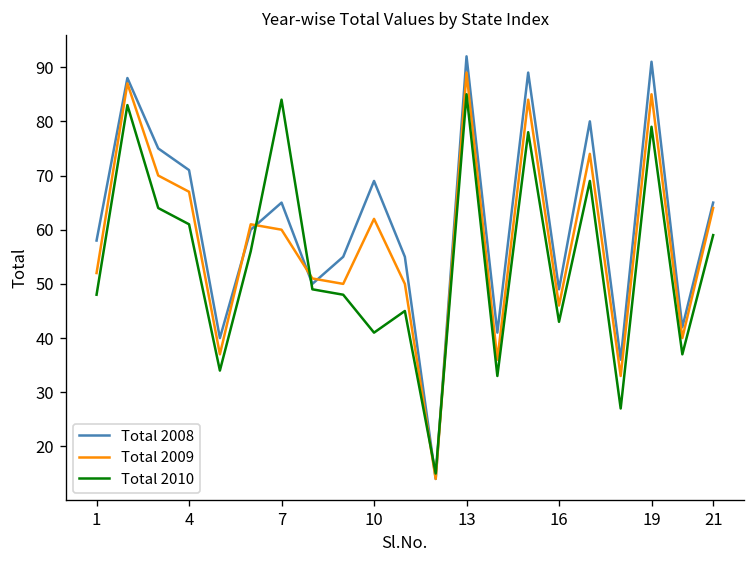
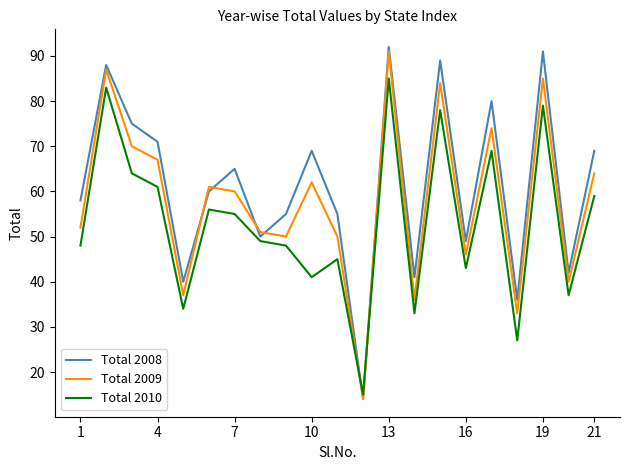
Total 2010, 7: 84 -> 55
Total 2009, 13: 89 -> 91
Total 2008, 21: 65 -> 69
